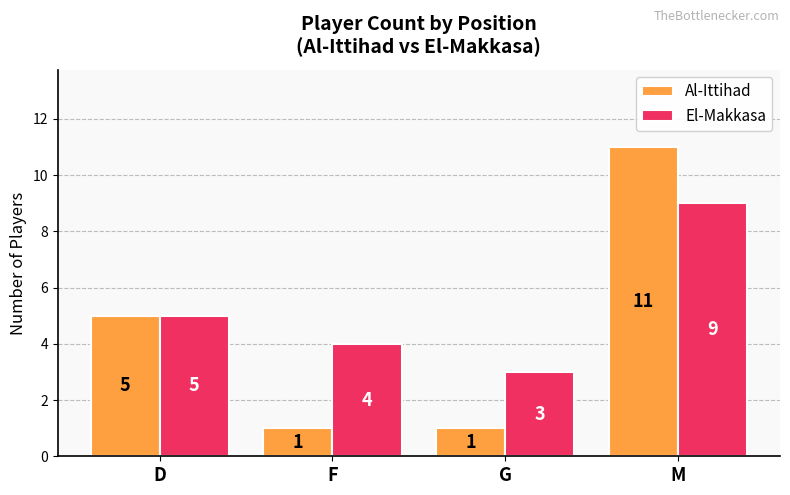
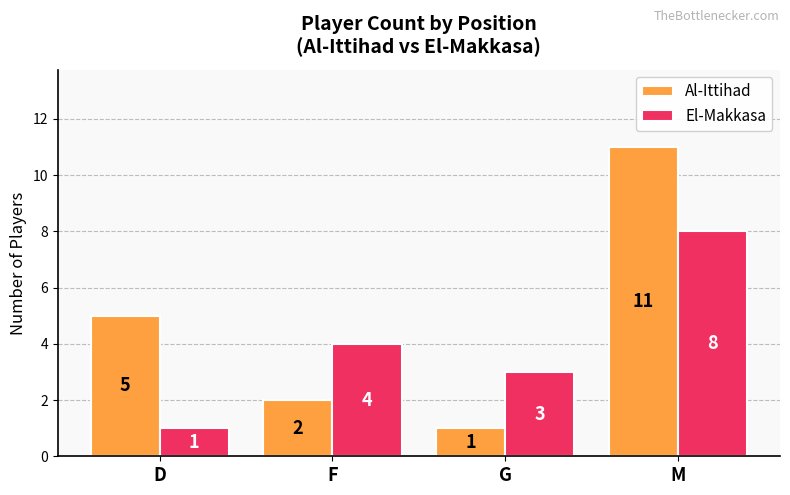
El-Makkasa, D: 5 -> 1
Al-Ittihad, F: 1 -> 2
El-Makkasa, M: 9 -> 8
